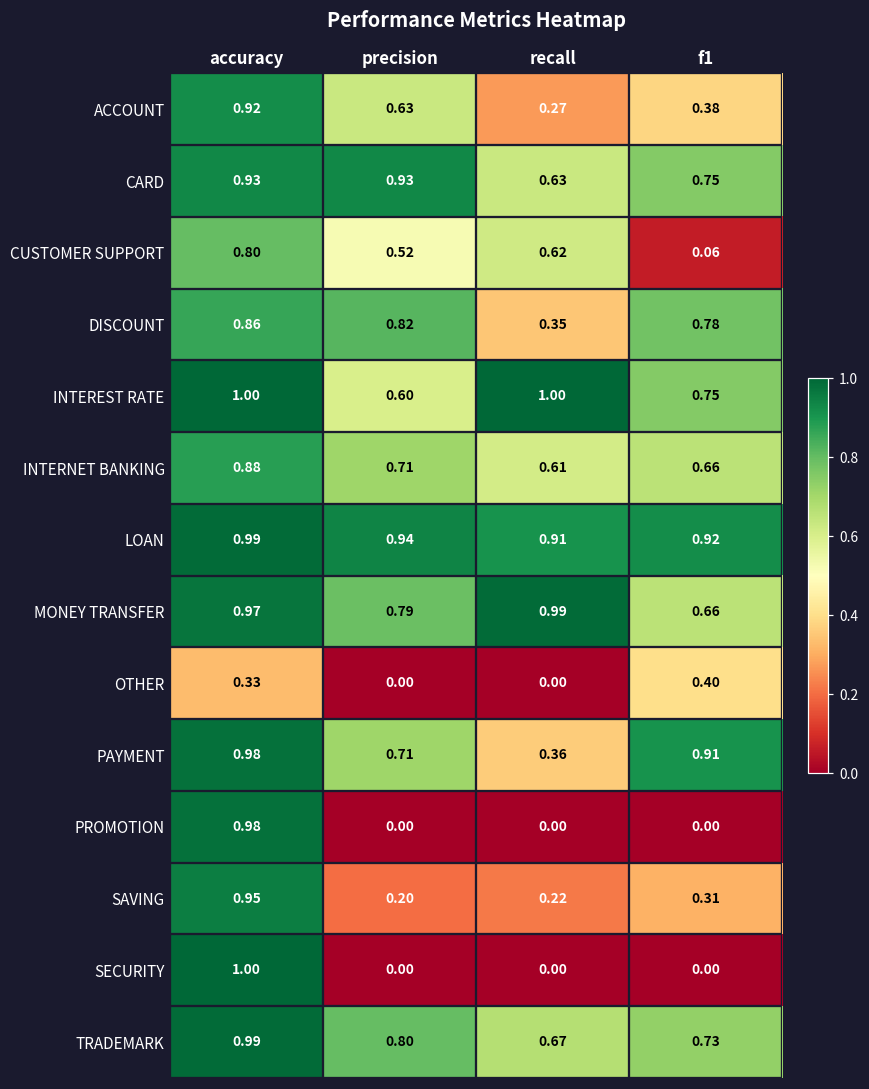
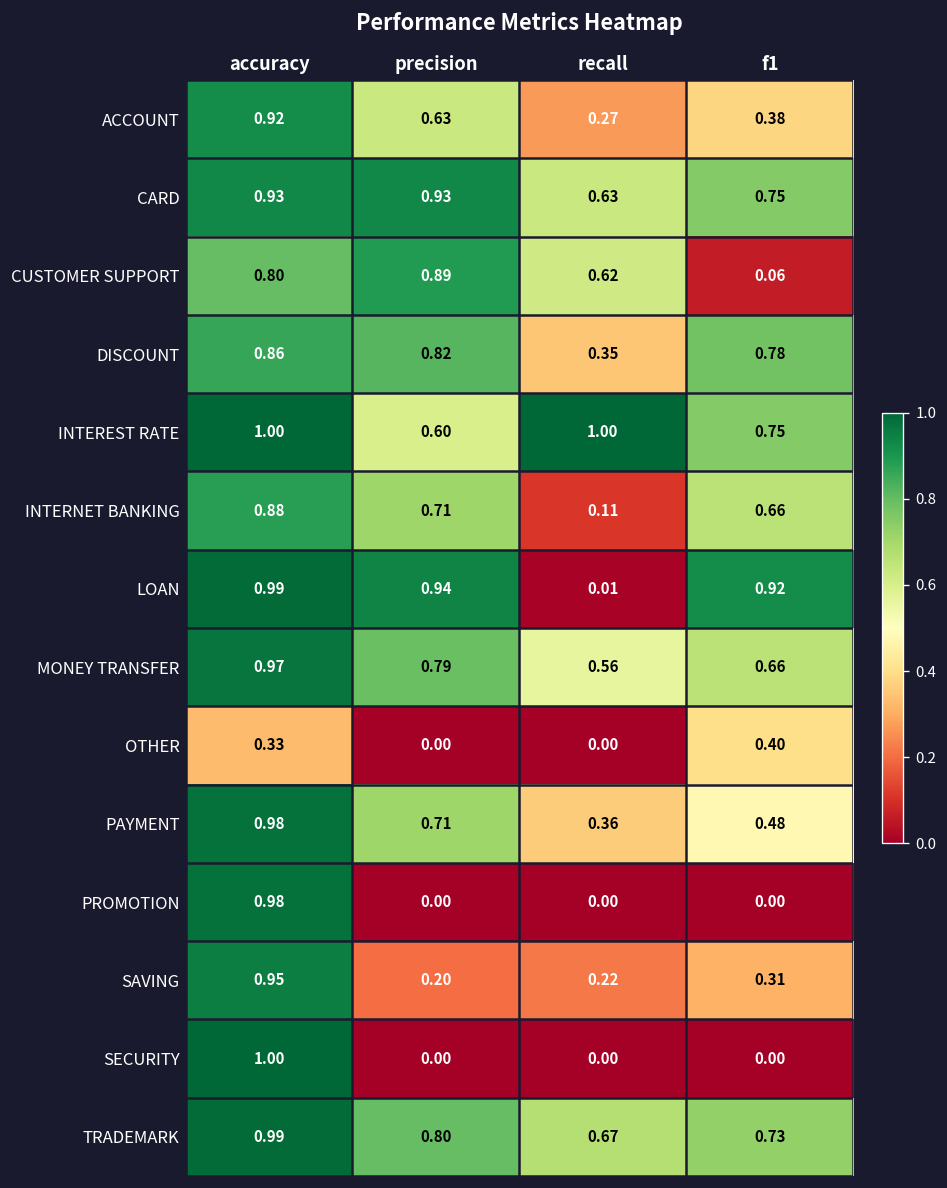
CUSTOMER SUPPORT, precision: 0.52 -> 0.89
INTERNET BANKING, recall: 0.61 -> 0.11
LOAN, recall: 0.91 -> 0.01
MONEY TRANSFER, recall: 0.99 -> 0.56
PAYMENT, f1: 0.91 -> 0.48
